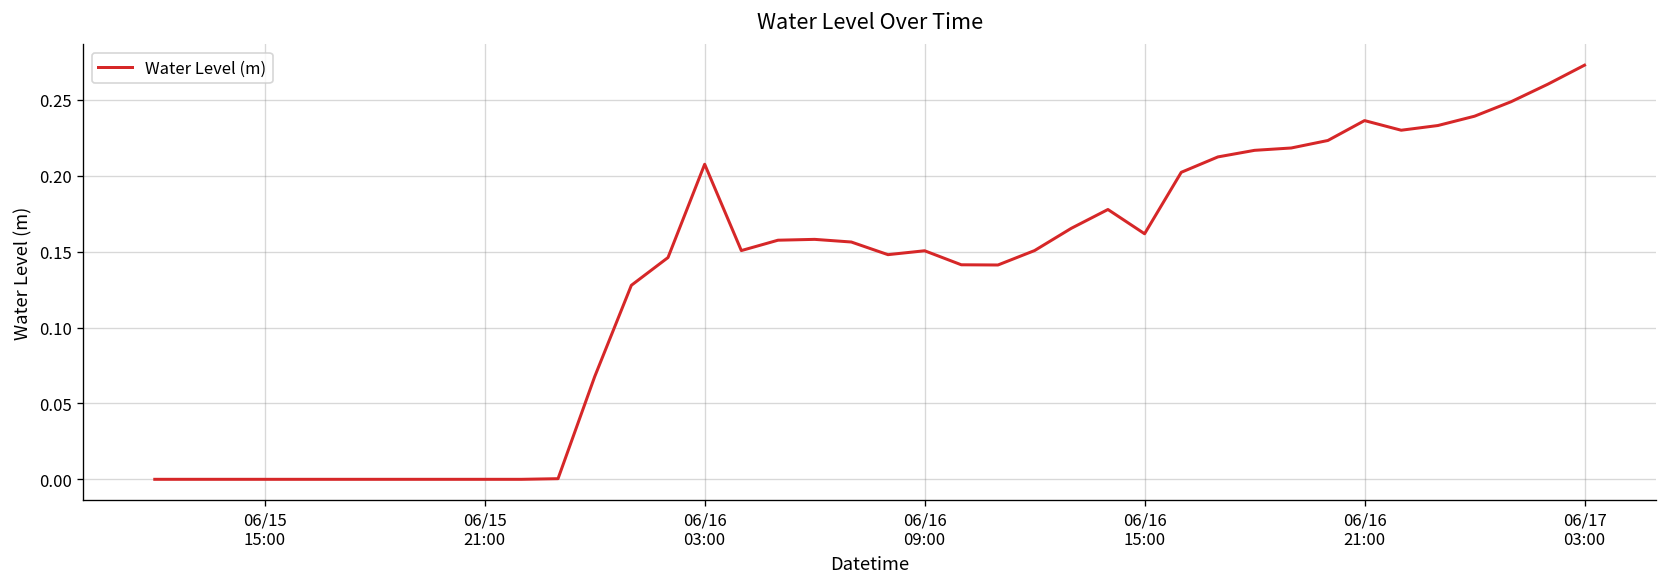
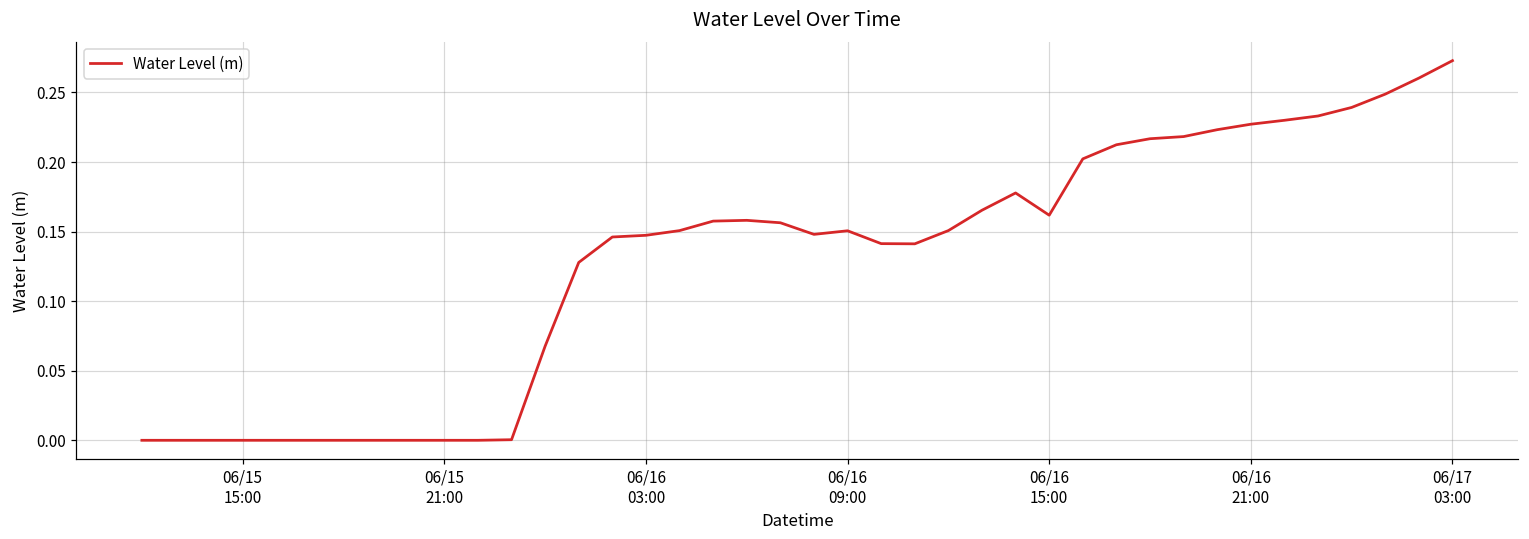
06/16 03:00: 0.208 -> 0.147
06/16 21:00: 0.236 -> 0.227
